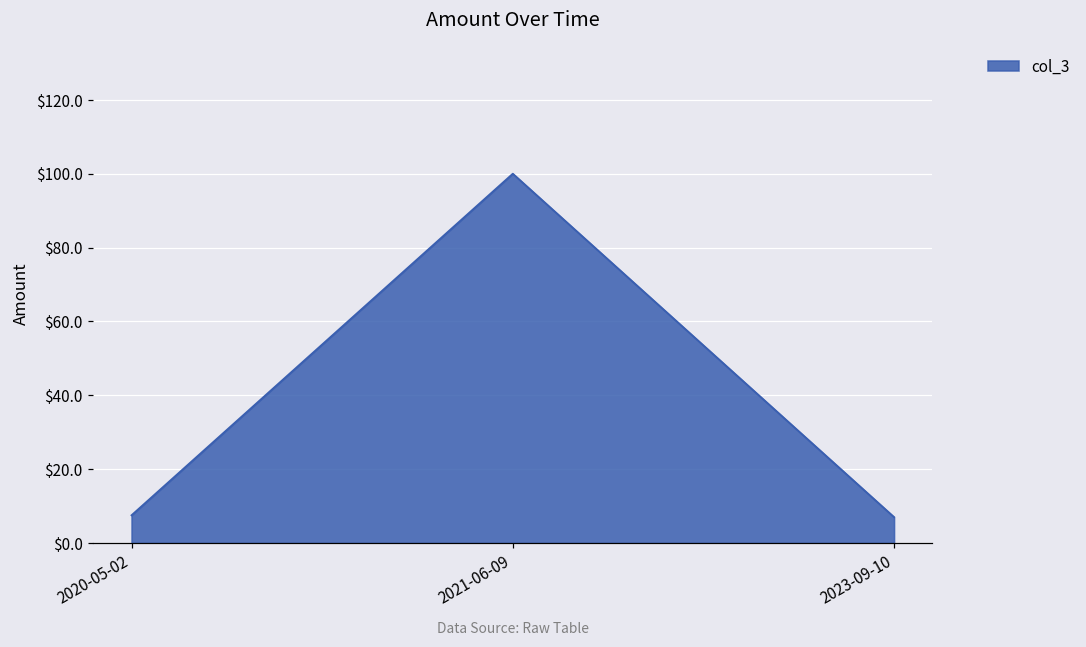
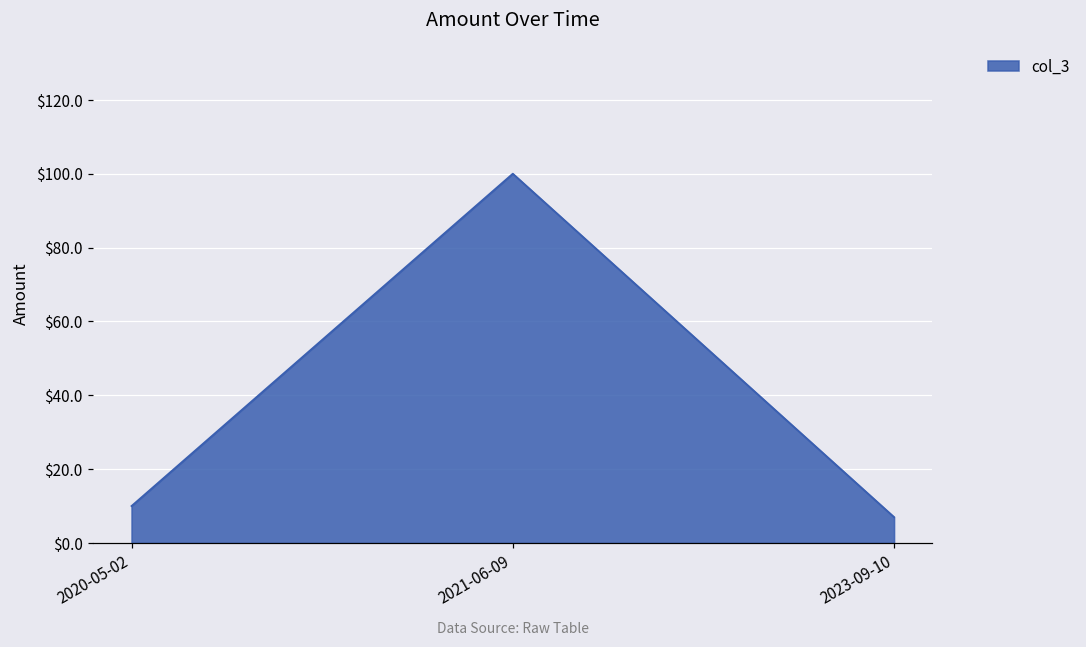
2020-05-02: $8 -> $10
